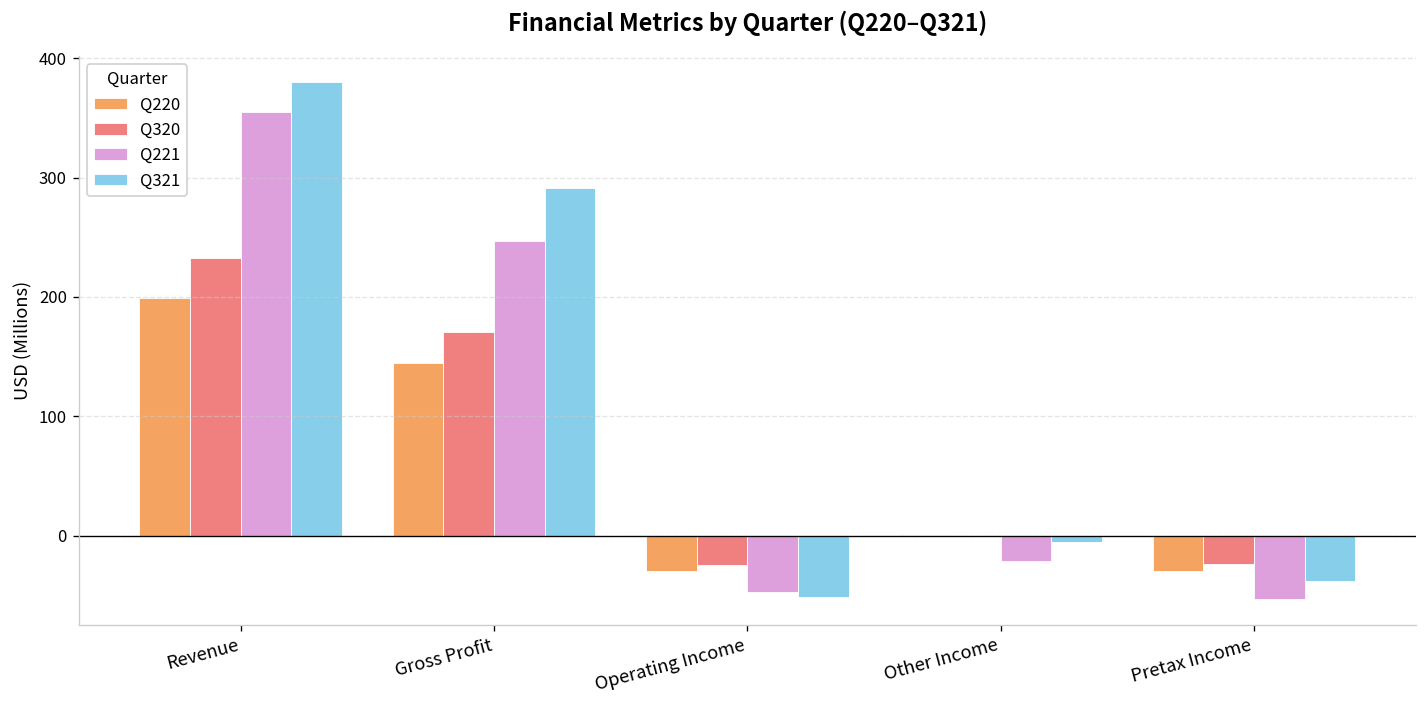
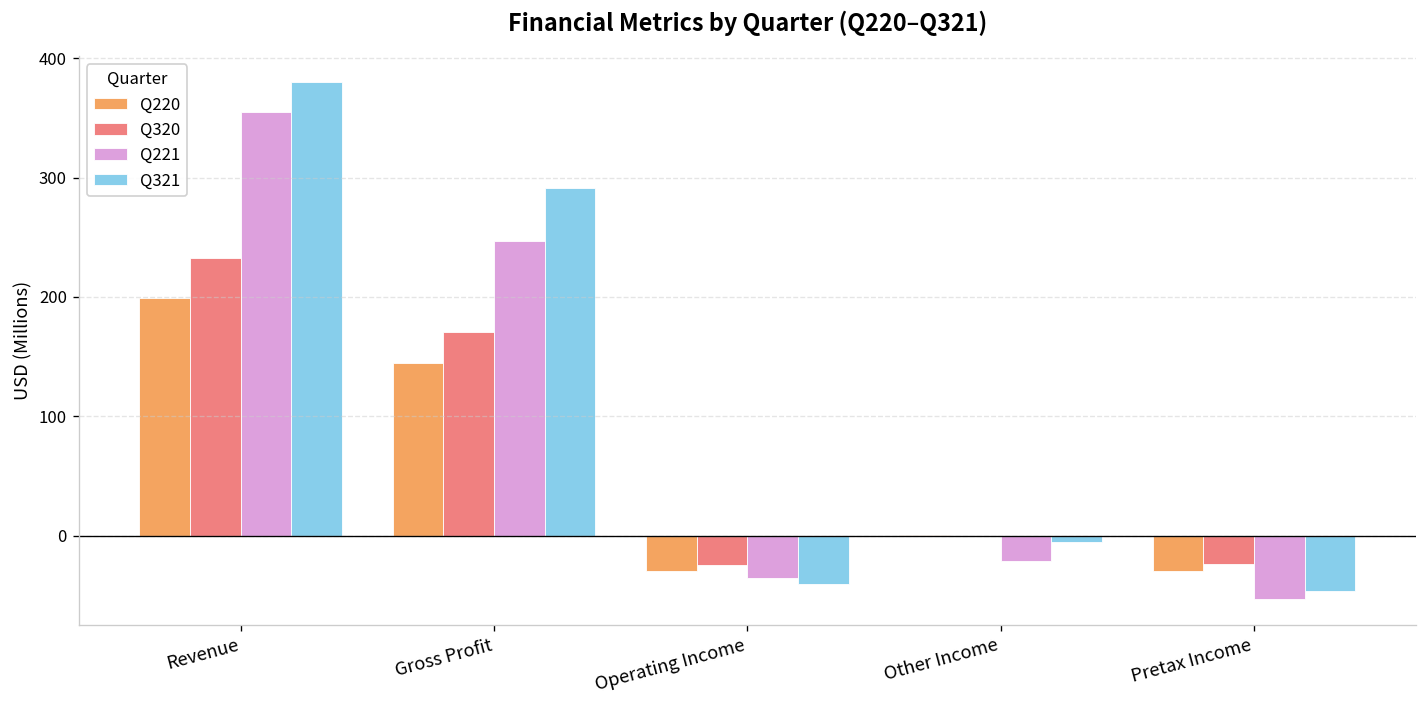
Q221, Operating Income: -50 -> -40
Q321, Operating Income: -50 -> -40
Q321, Pretax Income: -40 -> -50
